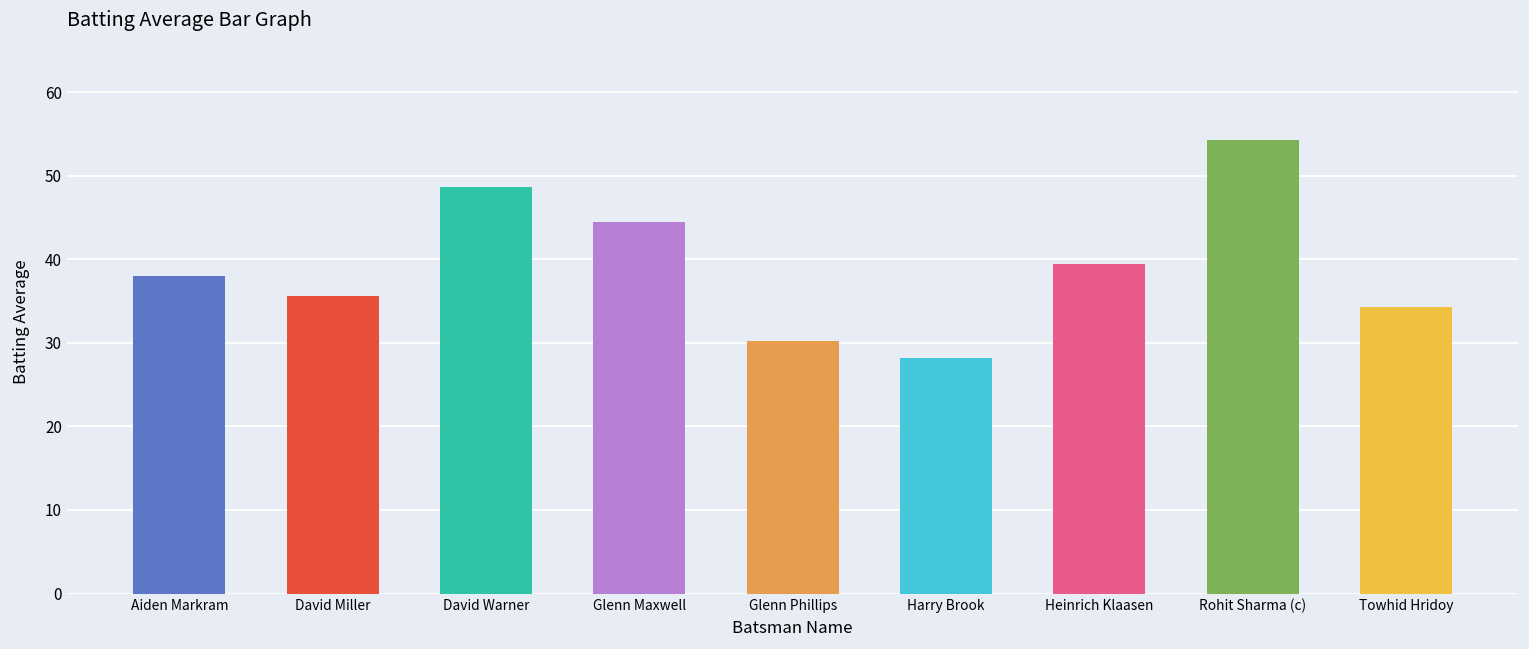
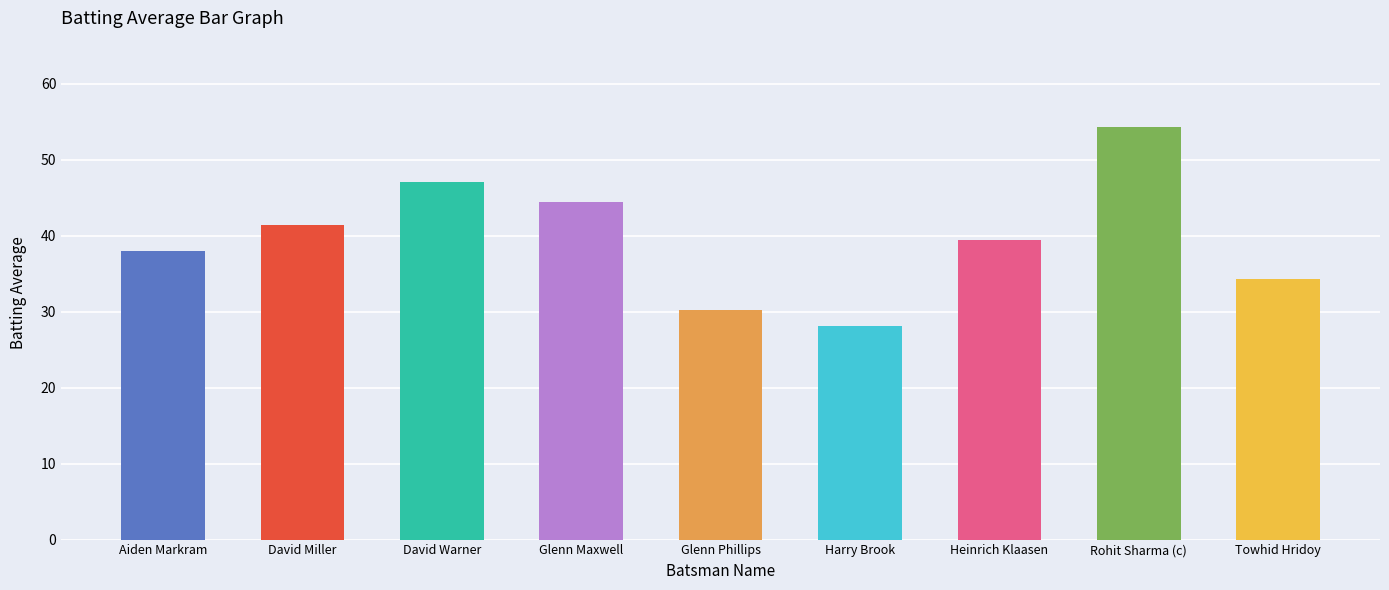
David Miller: 36 -> 41
David Warner: 49 -> 47
